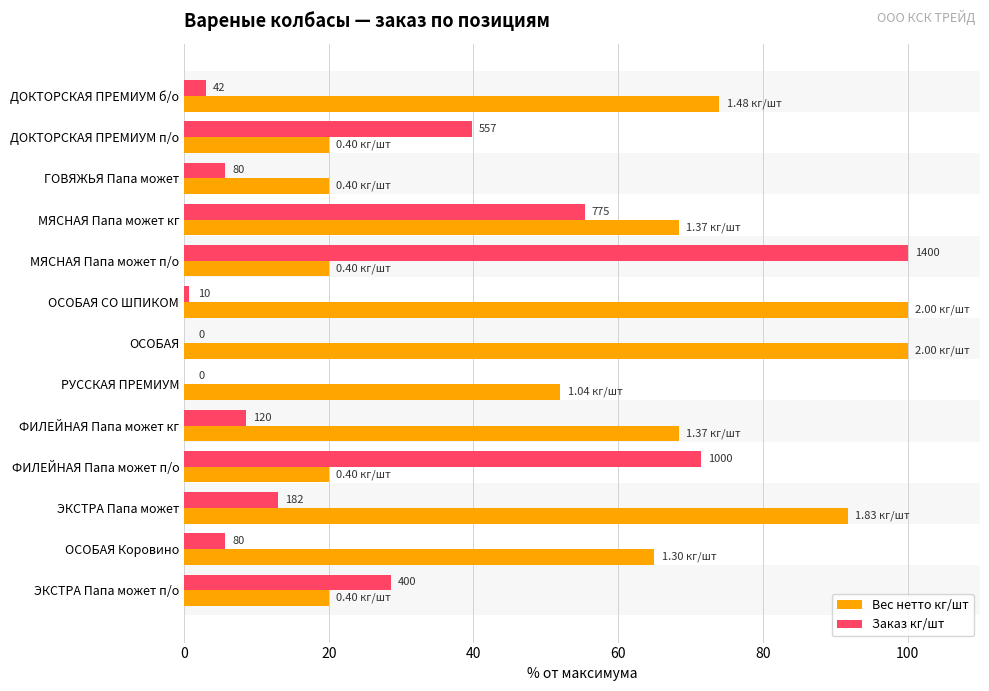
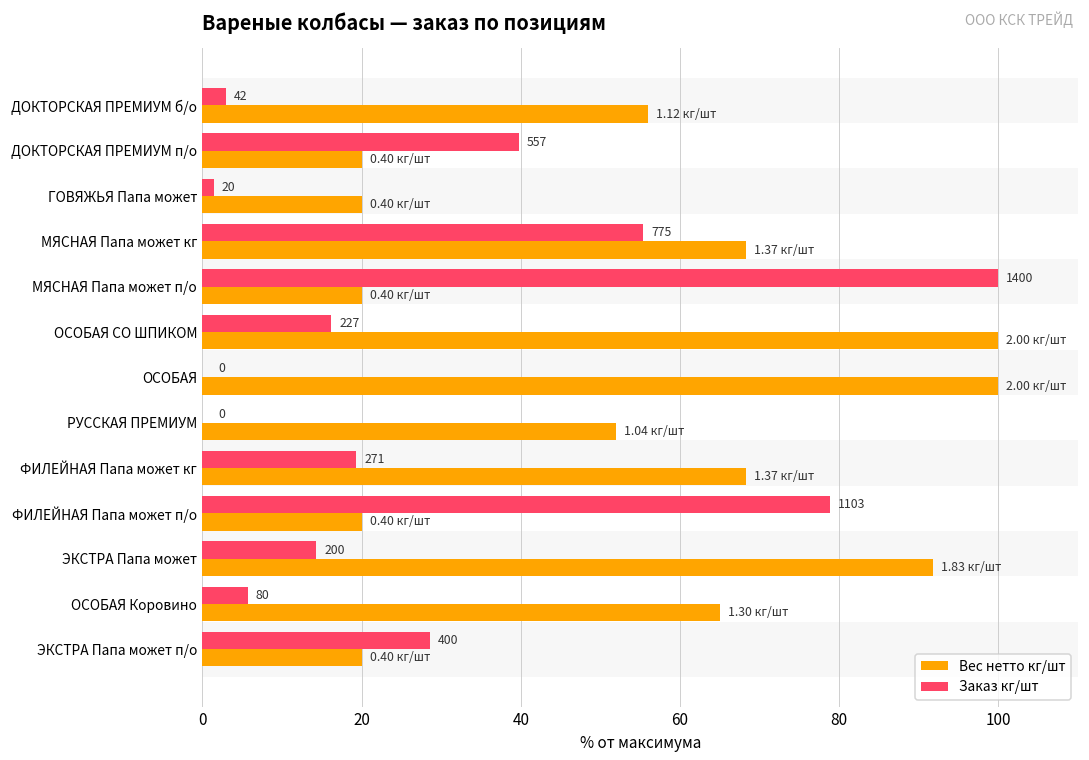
Вес нетто кг/шт, ДОКТОРСКАЯ ПРЕМИУМ б/о: 1.48 -> 1.12
Заказ кг/шт, ГОВЯЖЬЯ Папа может: 80 -> 20
Заказ кг/шт, ОСОБАЯ СО ШПИКОМ: 10 -> 227
Заказ кг/шт, ФИЛЕЙНАЯ Папа может кг: 120 -> 271
Заказ кг/шт, ФИЛЕЙНАЯ Папа может п/о: 1000 -> 1103
Заказ кг/шт, ЭКСТРА Папа может: 182 -> 200
